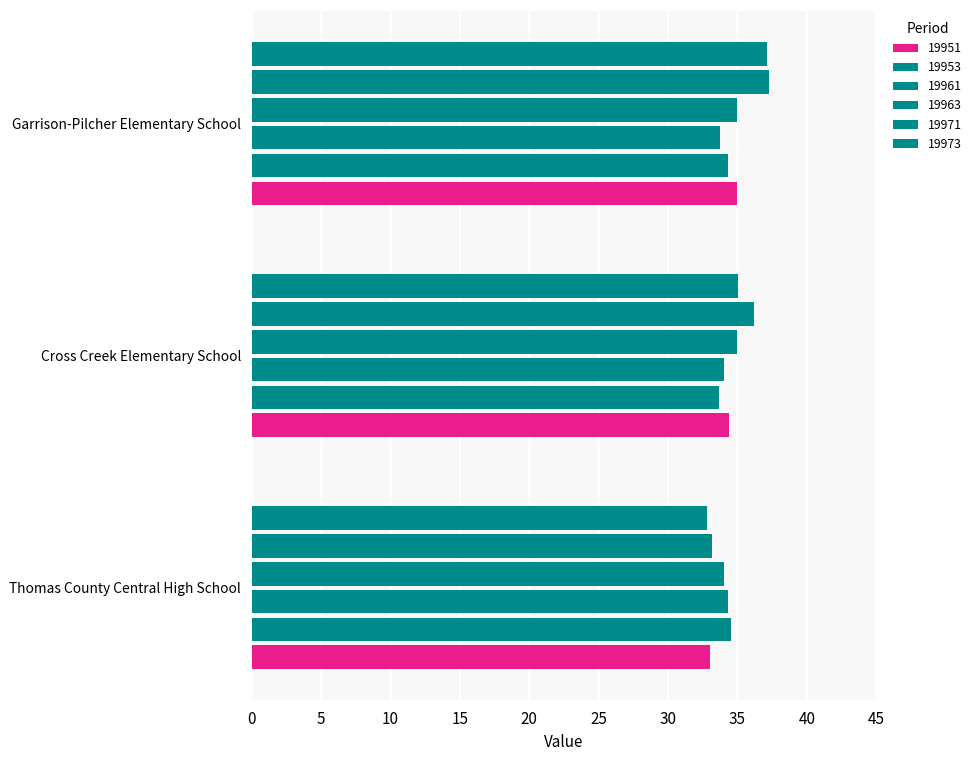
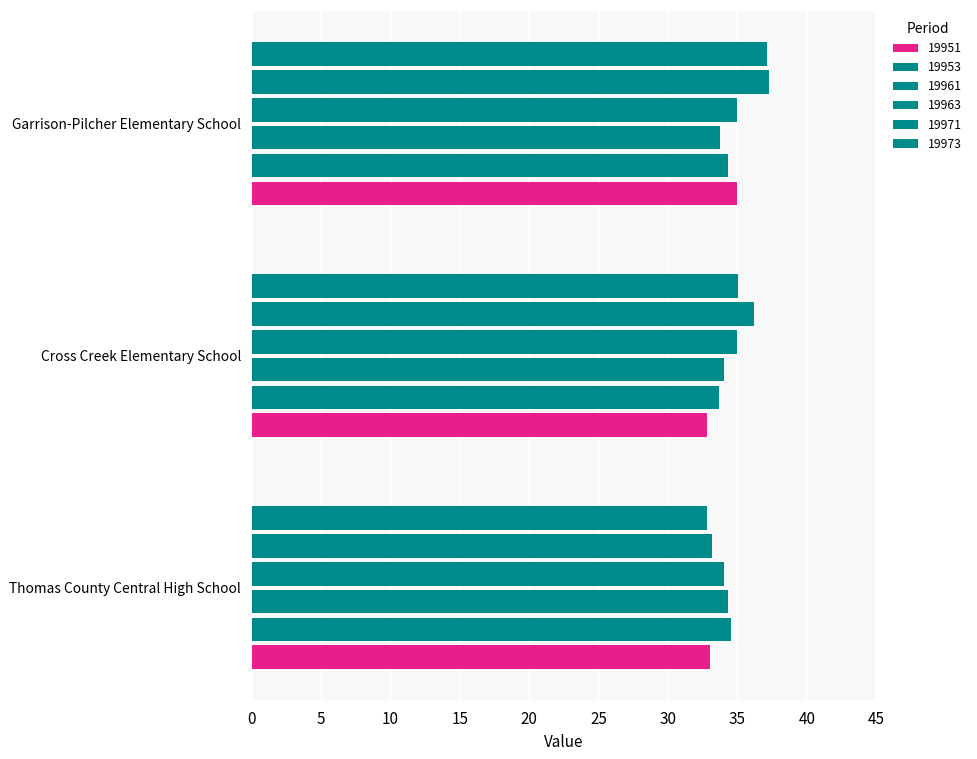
19951, Cross Creek Elementary School: 34.4 -> 32.8
